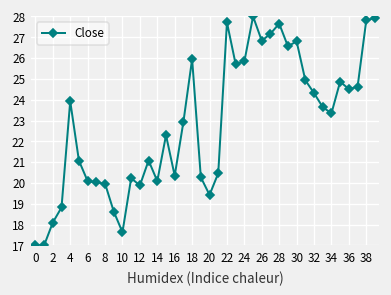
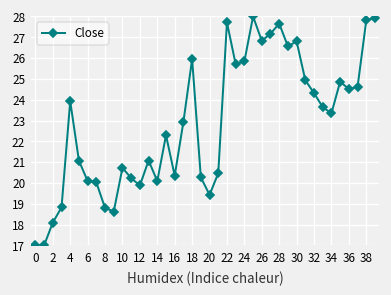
8: 20.0 -> 18.8
10: 17.6 -> 20.7
